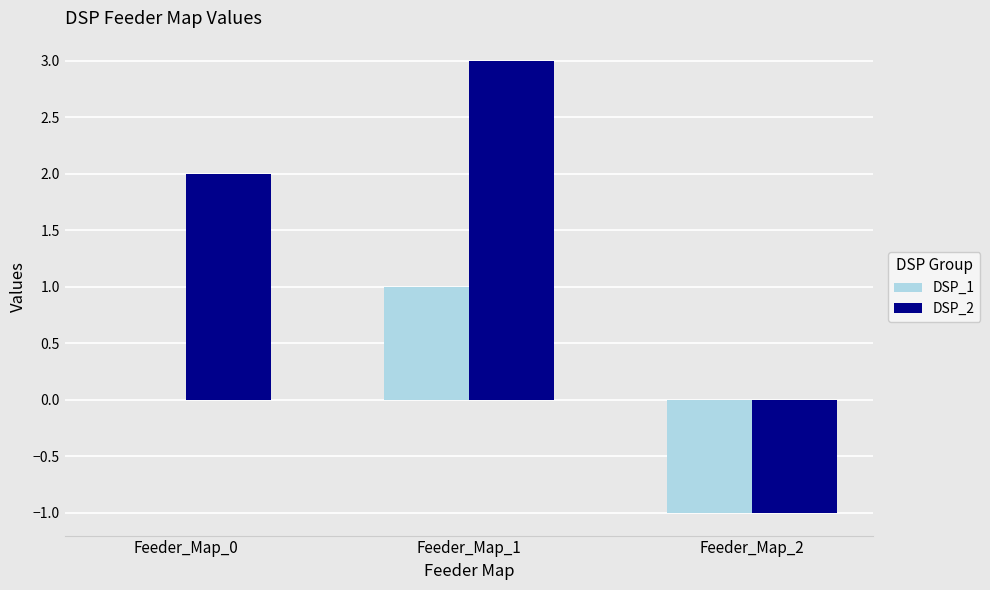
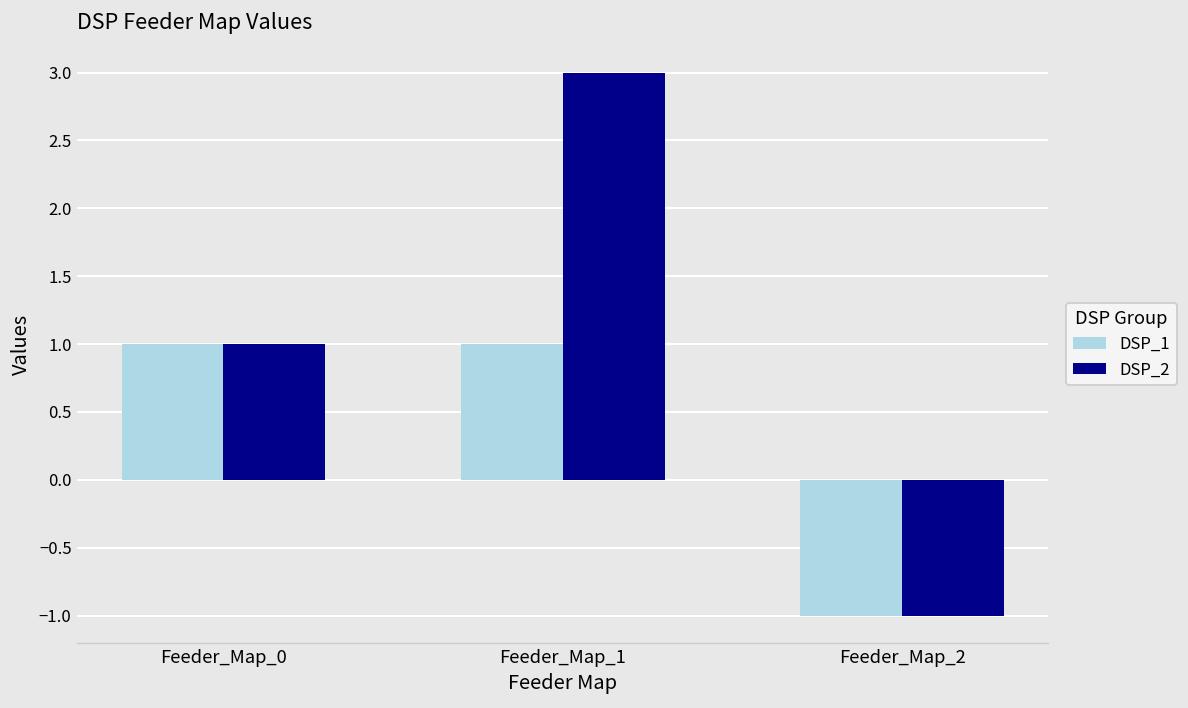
DSP_1, Feeder_Map_0: 0 -> 1
DSP_2, Feeder_Map_0: 2 -> 1
